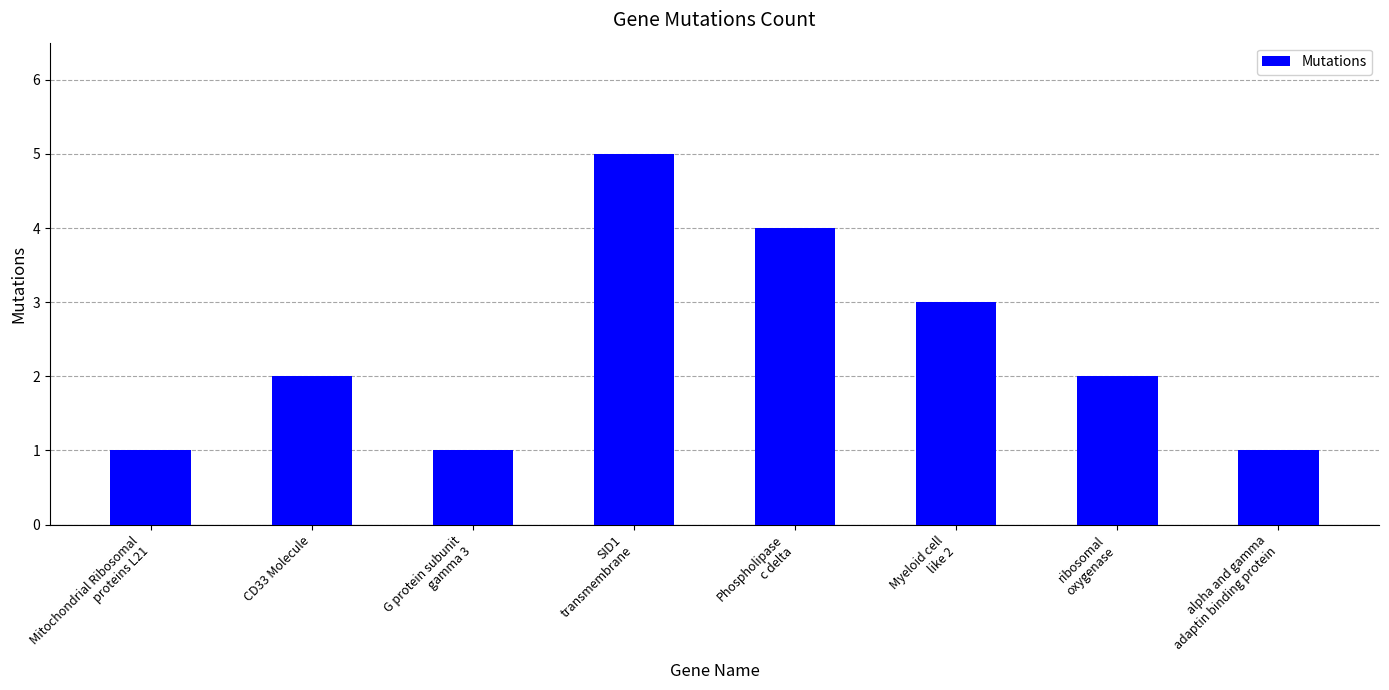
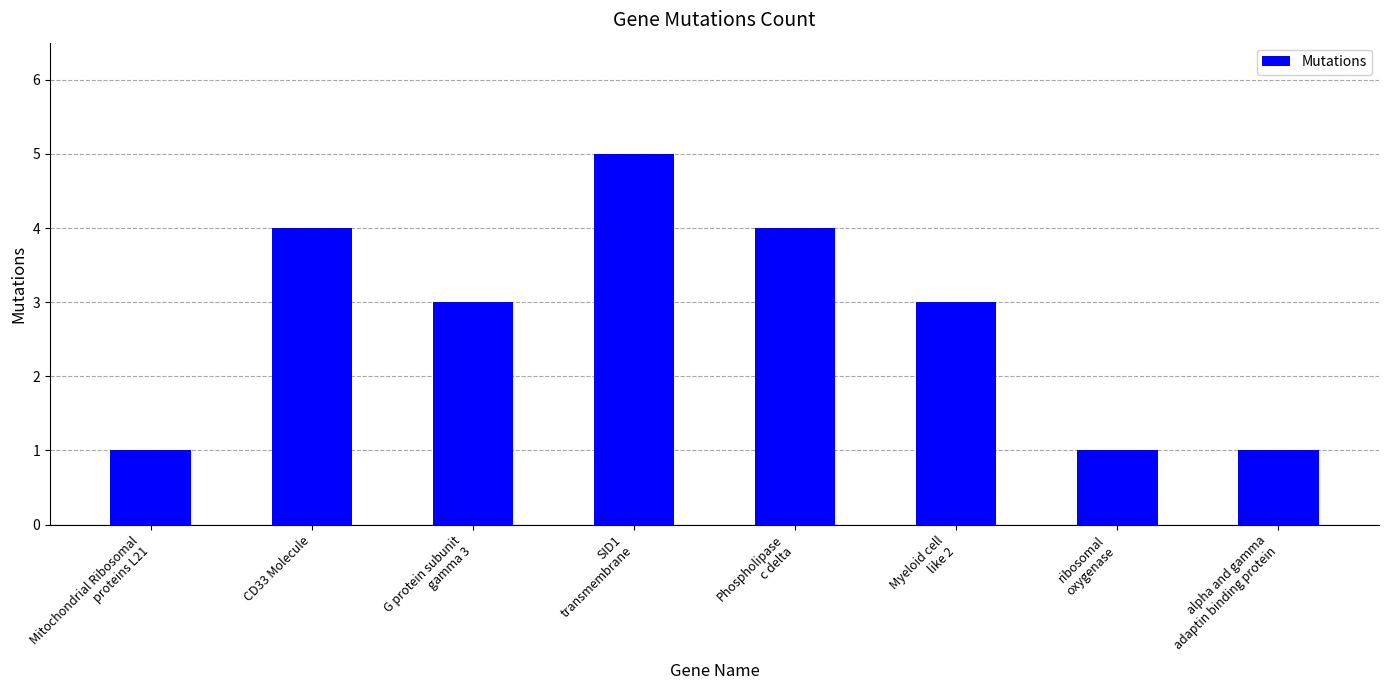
CD33 Molecule: 2 -> 4
G protein subunit gamma 3: 1 -> 3
ribosomal oxygenase: 2 -> 1
